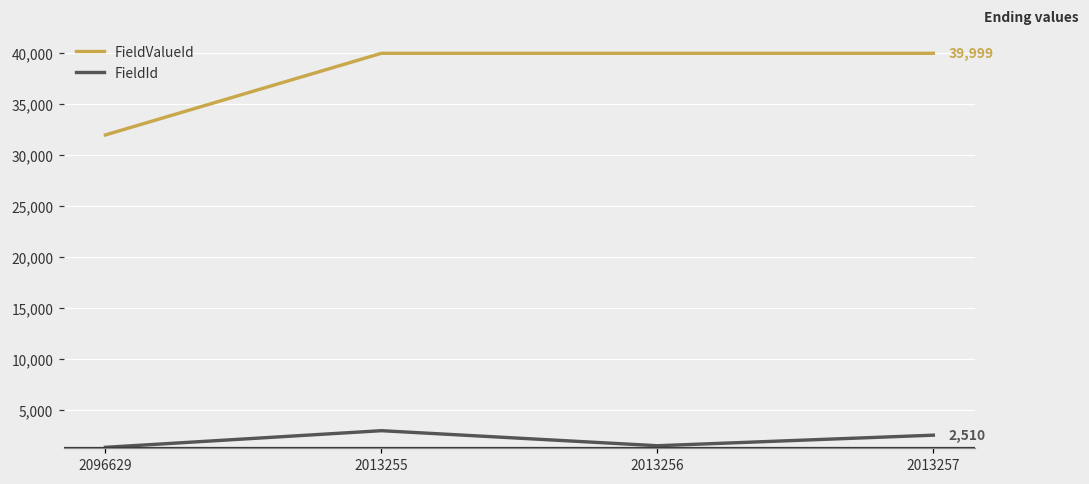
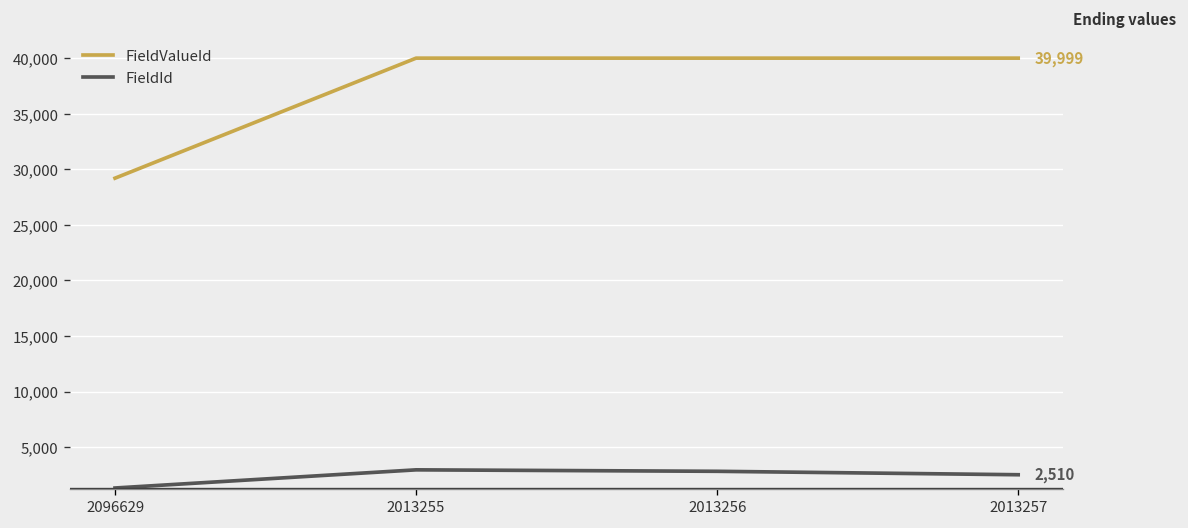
FieldValueId, 2096629: 32,000 -> 29,000
FieldId, 2013256: 1,000 -> 3,000
